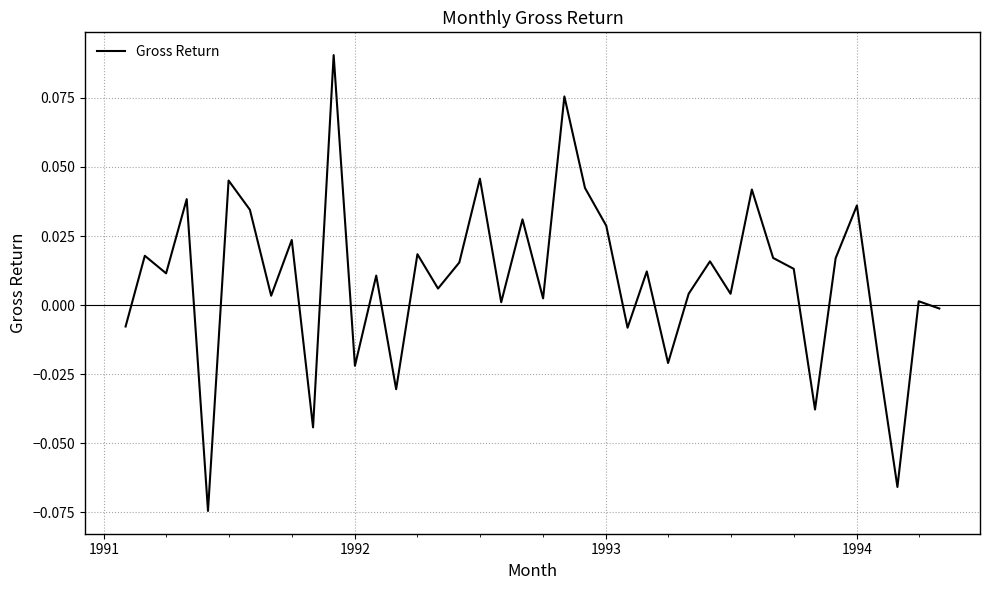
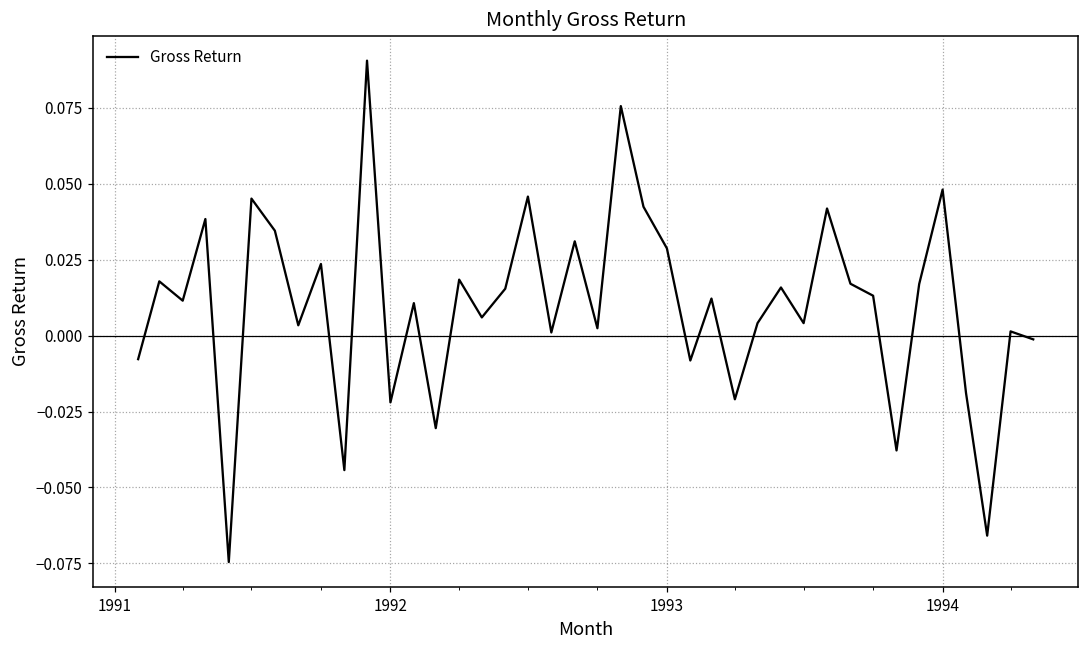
1994: 0.036 -> 0.048
